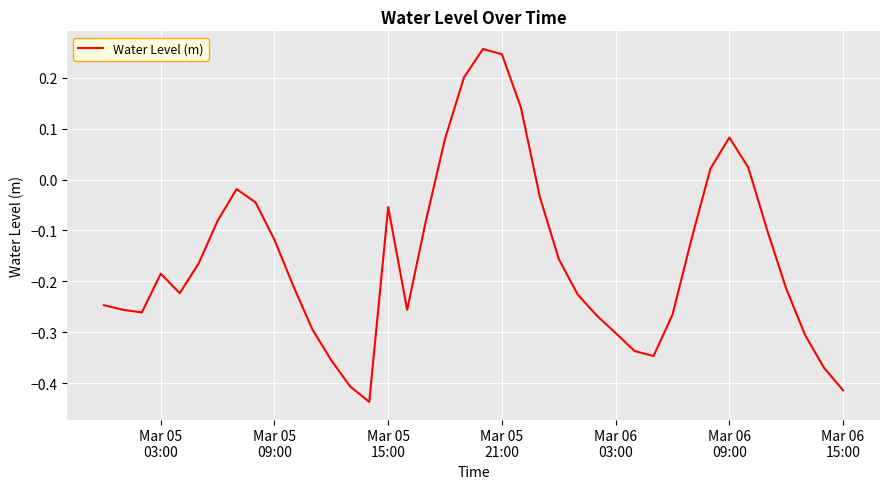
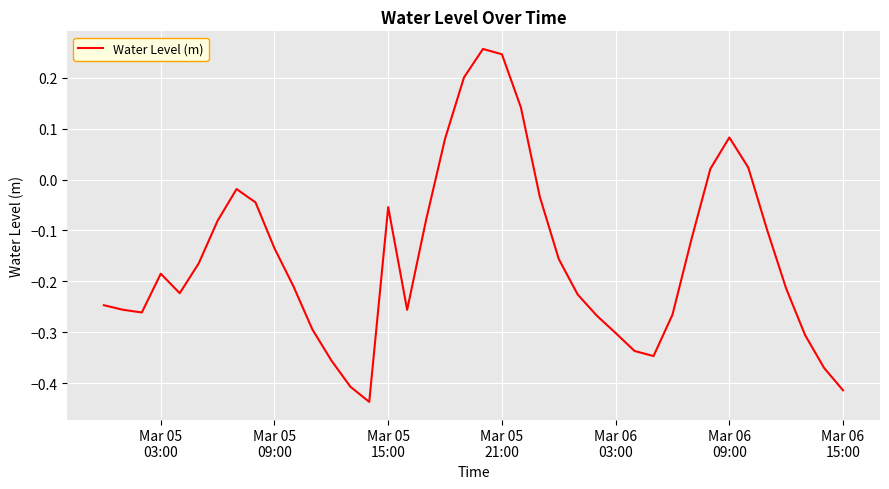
Mar 05 09:00: -0.12 -> -0.14
